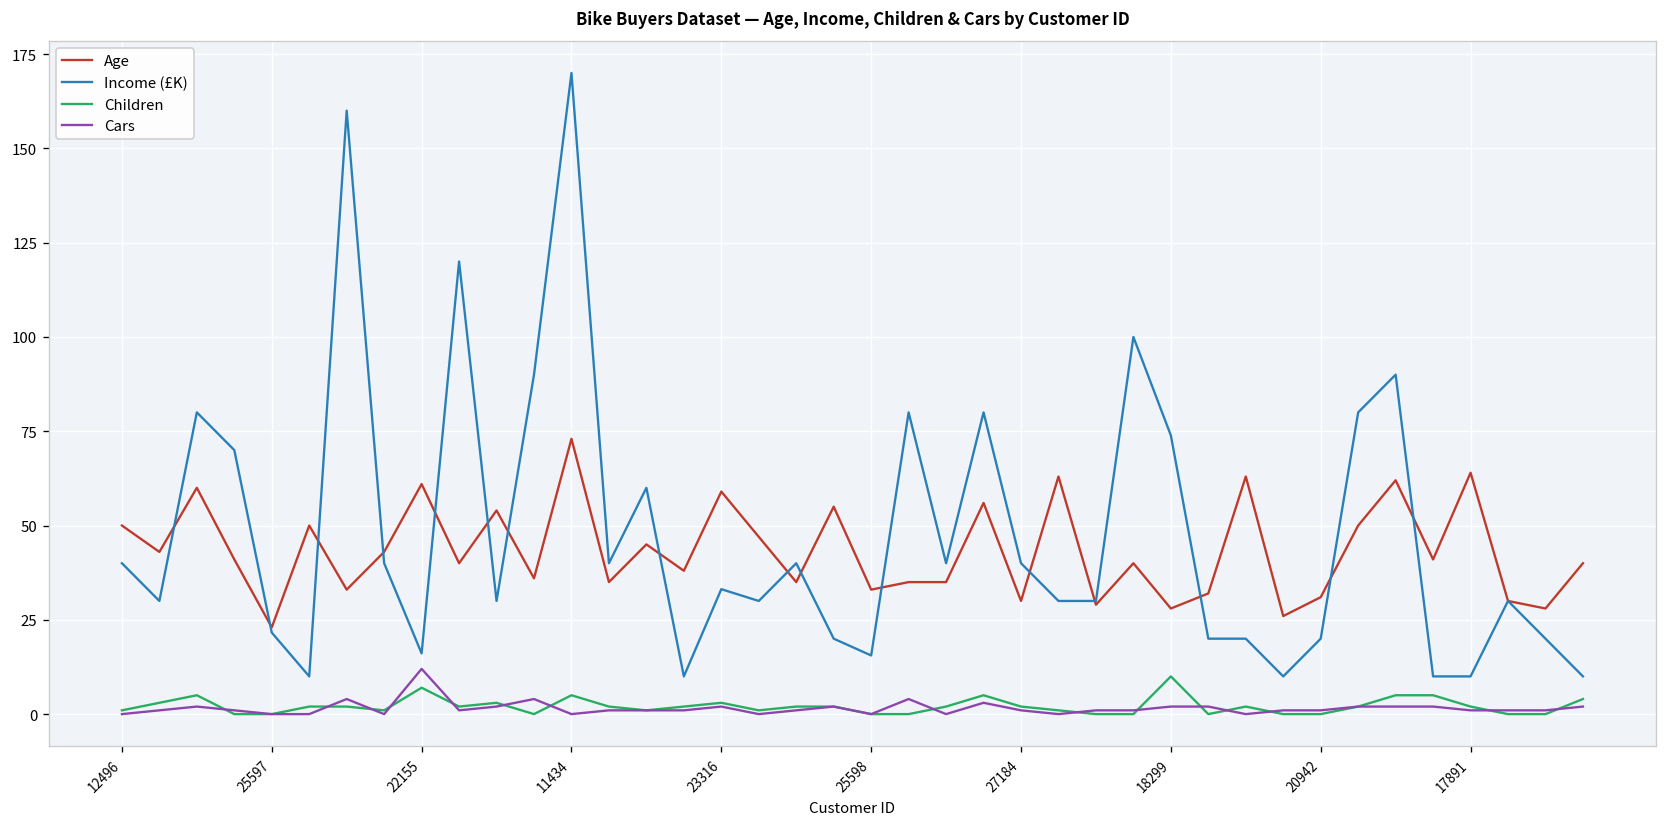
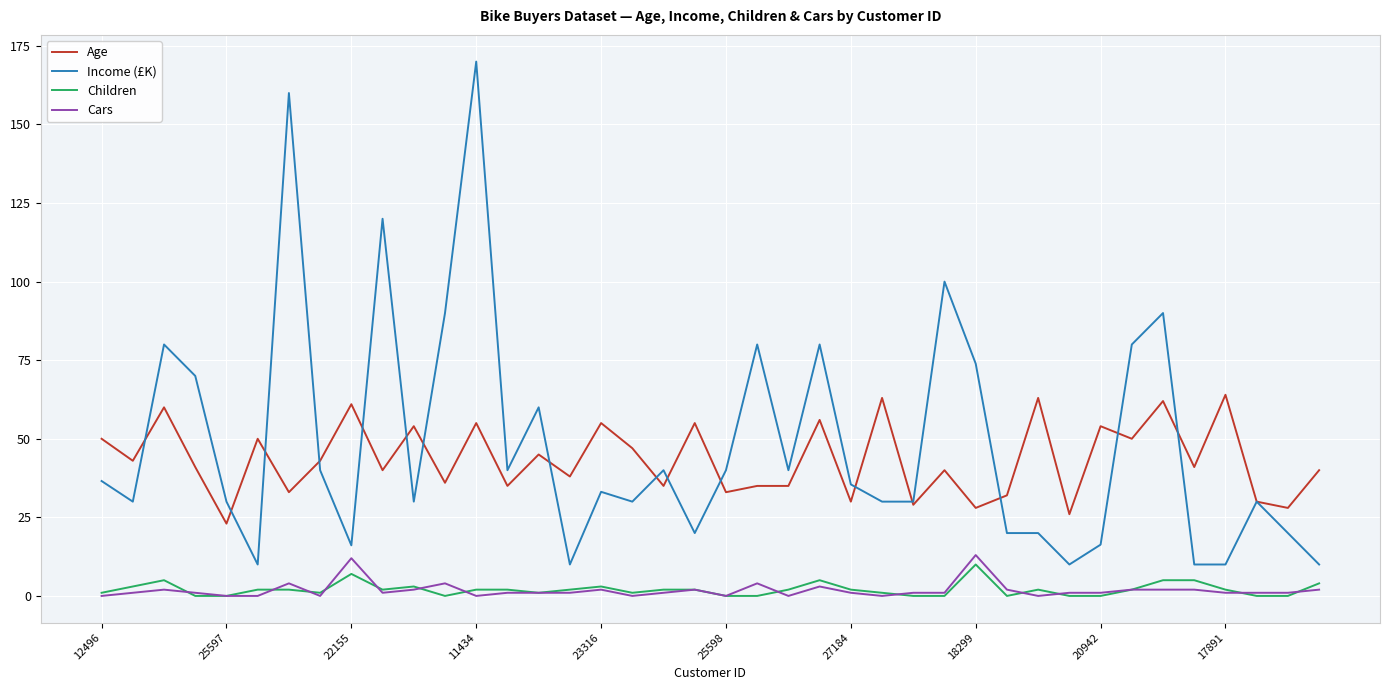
Income (£K), 12496: 40 -> 37
Income (£K), 25597: 22 -> 30
Age, 11434: 73 -> 55
Children, 11434: 5 -> 2
Age, 23316: 59 -> 55
Income (£K), 25598: 16 -> 40
Income (£K), 27184: 40 -> 35
Cars, 18299: 2 -> 13
Age, 20942: 31 -> 54
Income (£K), 20942: 20 -> 16
